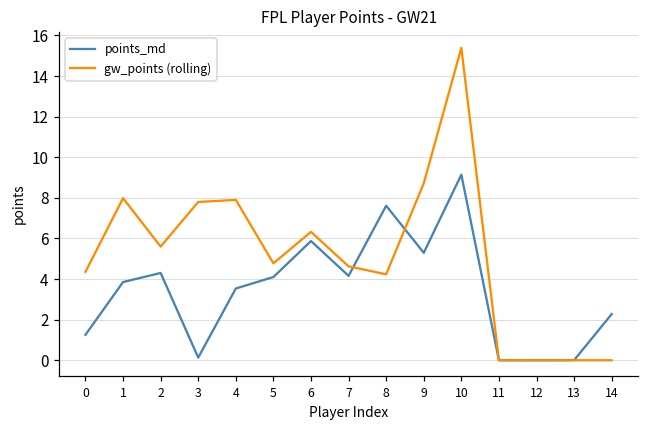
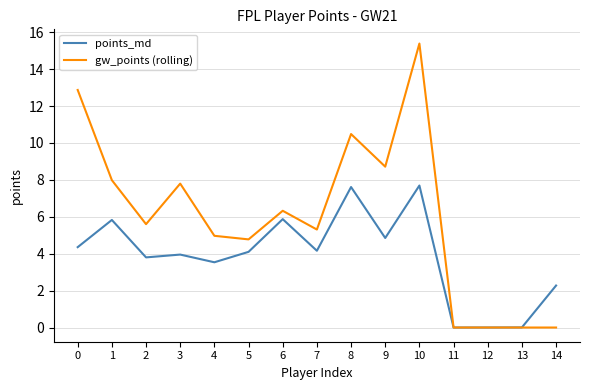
points_md, 0: 1.3 -> 4.4
gw_points (rolling), 0: 4.4 -> 12.9
points_md, 1: 3.9 -> 5.8
points_md, 2: 4.3 -> 3.8
points_md, 3: 0.1 -> 4.0
gw_points (rolling), 4: 7.9 -> 5.0
gw_points (rolling), 7: 4.6 -> 5.3
gw_points (rolling), 8: 4.2 -> 10.5
points_md, 9: 5.3 -> 4.9
points_md, 10: 9.1 -> 7.7
